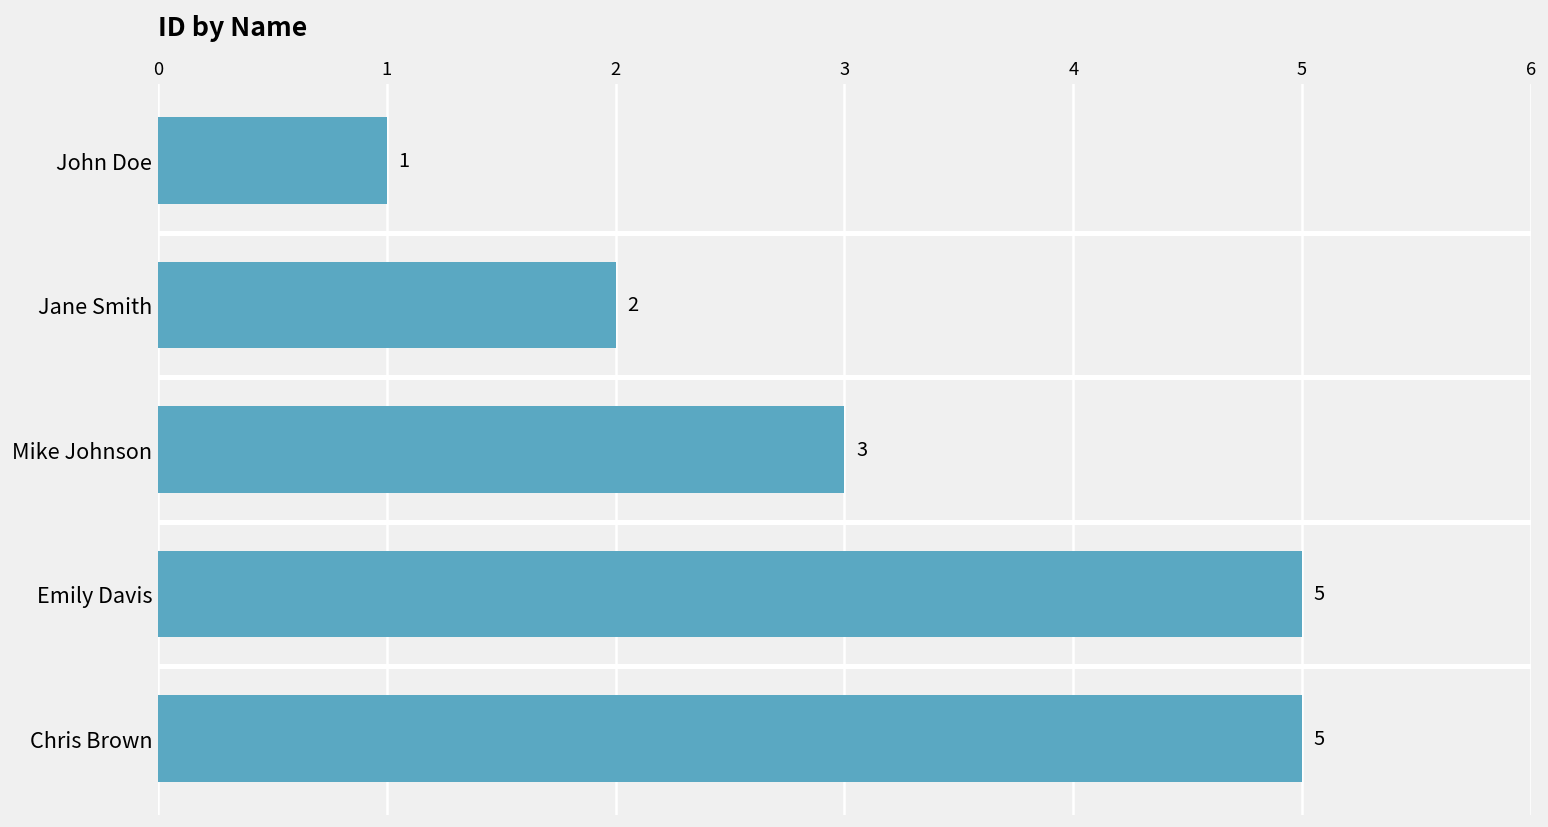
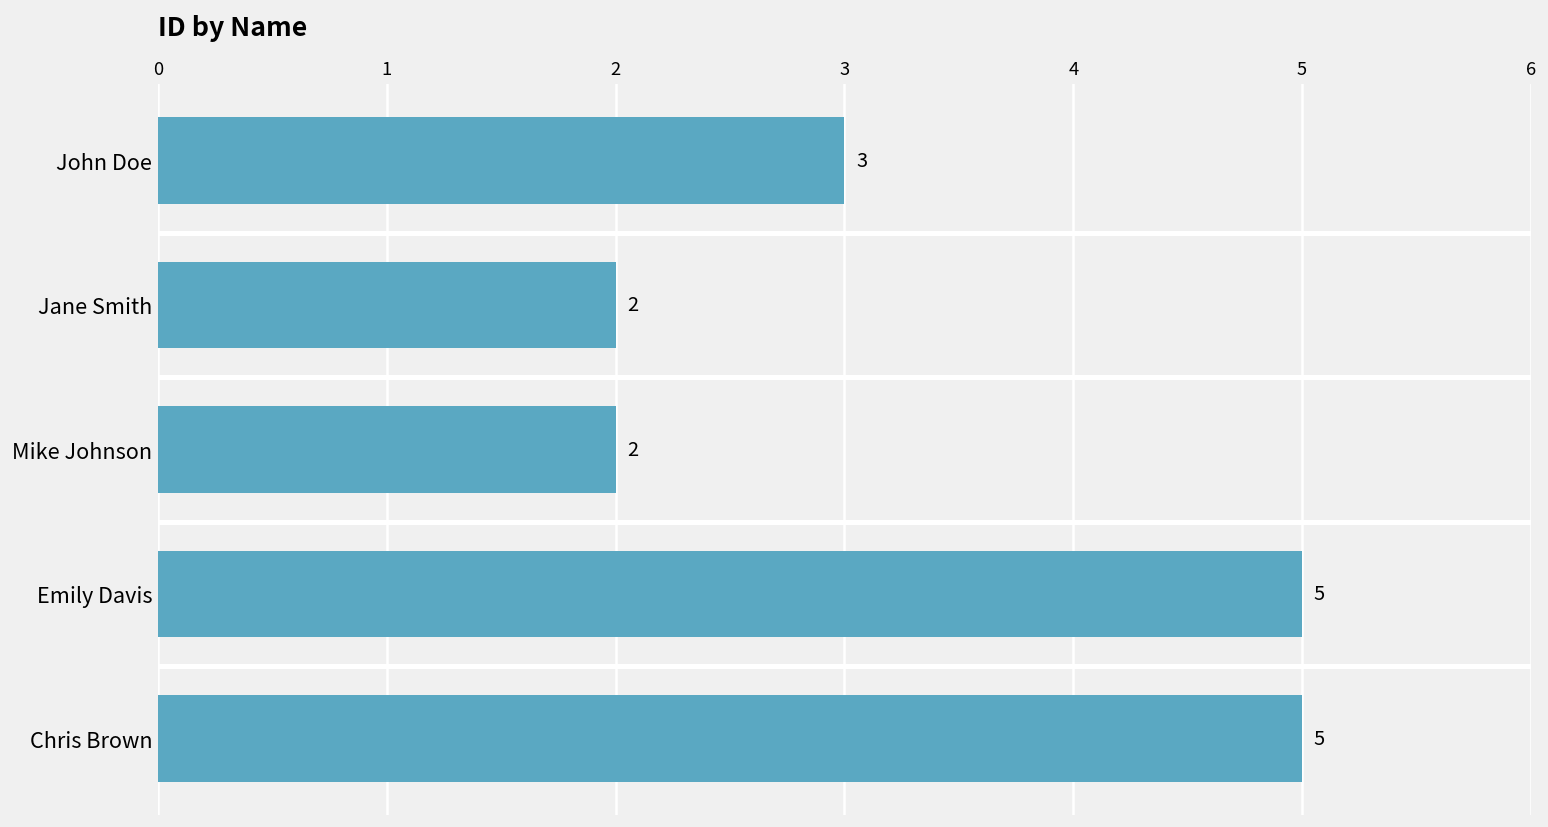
John Doe: 1 -> 3
Mike Johnson: 3 -> 2
